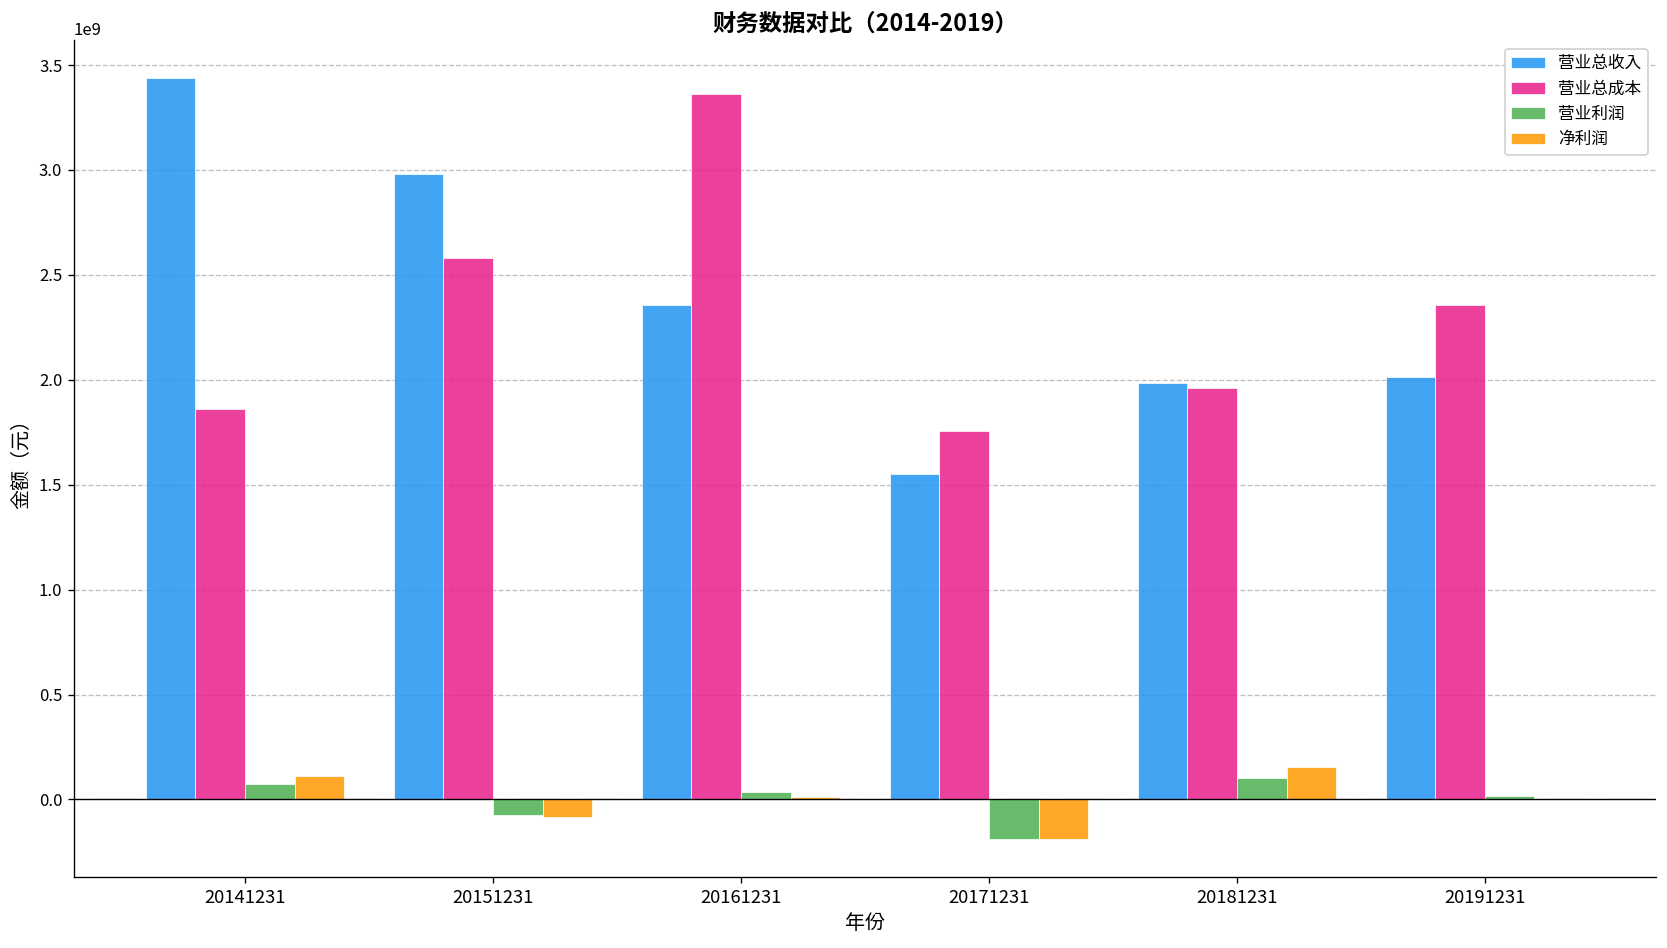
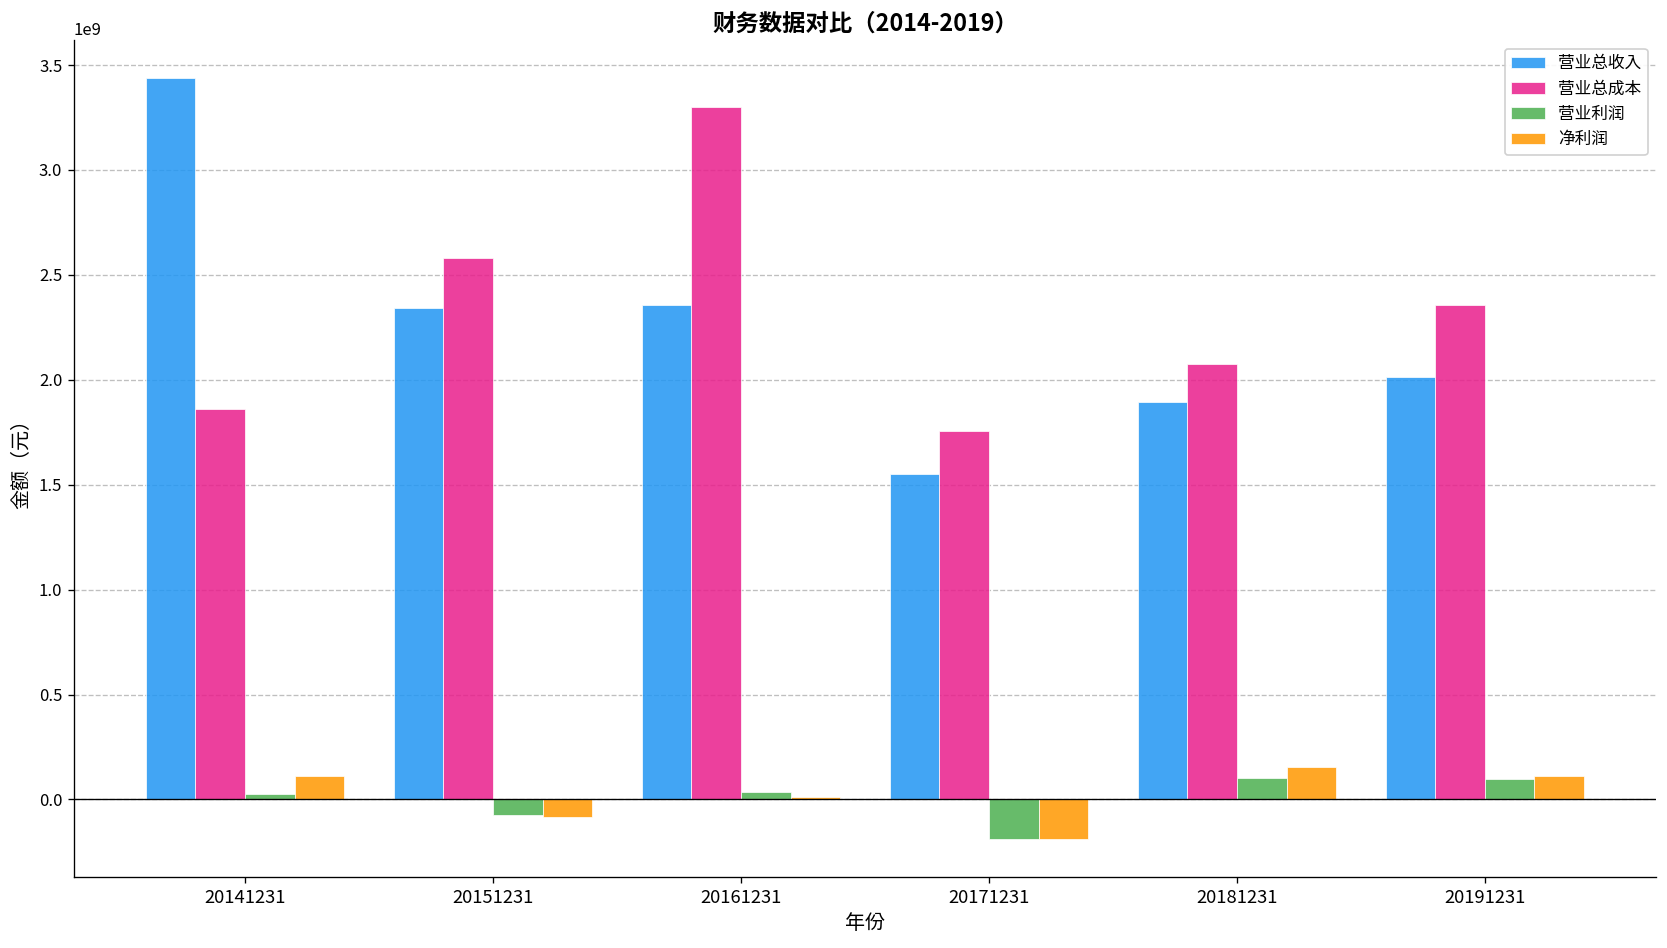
营业利润, 20141231: 70000000 -> 20000000
营业总收入, 20151231: 2980000000 -> 2340000000
营业总成本, 20161231: 3360000000 -> 3300000000
营业总收入, 20181231: 1980000000 -> 1890000000
营业总成本, 20181231: 1960000000 -> 2080000000
营业利润, 20191231: 10000000 -> 100000000
净利润, 20191231: 0 -> 110000000
